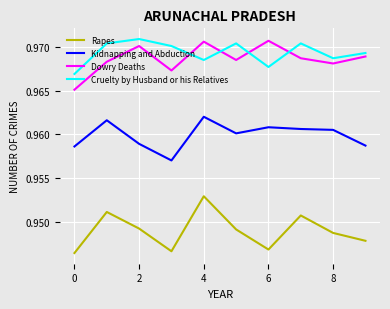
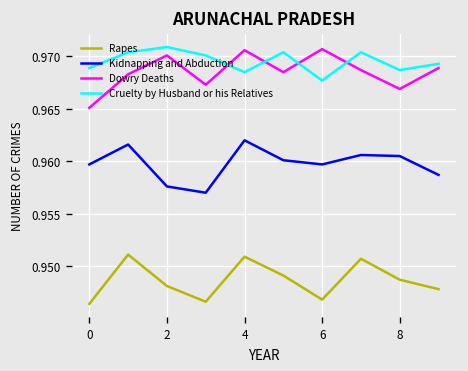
Kidnapping and Abduction, 0: 0.959 -> 0.960
Cruelty by Husband or his Relatives, 0: 0.967 -> 0.969
Rapes, 2: 0.949 -> 0.948
Kidnapping and Abduction, 2: 0.959 -> 0.958
Rapes, 4: 0.953 -> 0.951
Kidnapping and Abduction, 6: 0.961 -> 0.960
Dowry Deaths, 8: 0.968 -> 0.967
